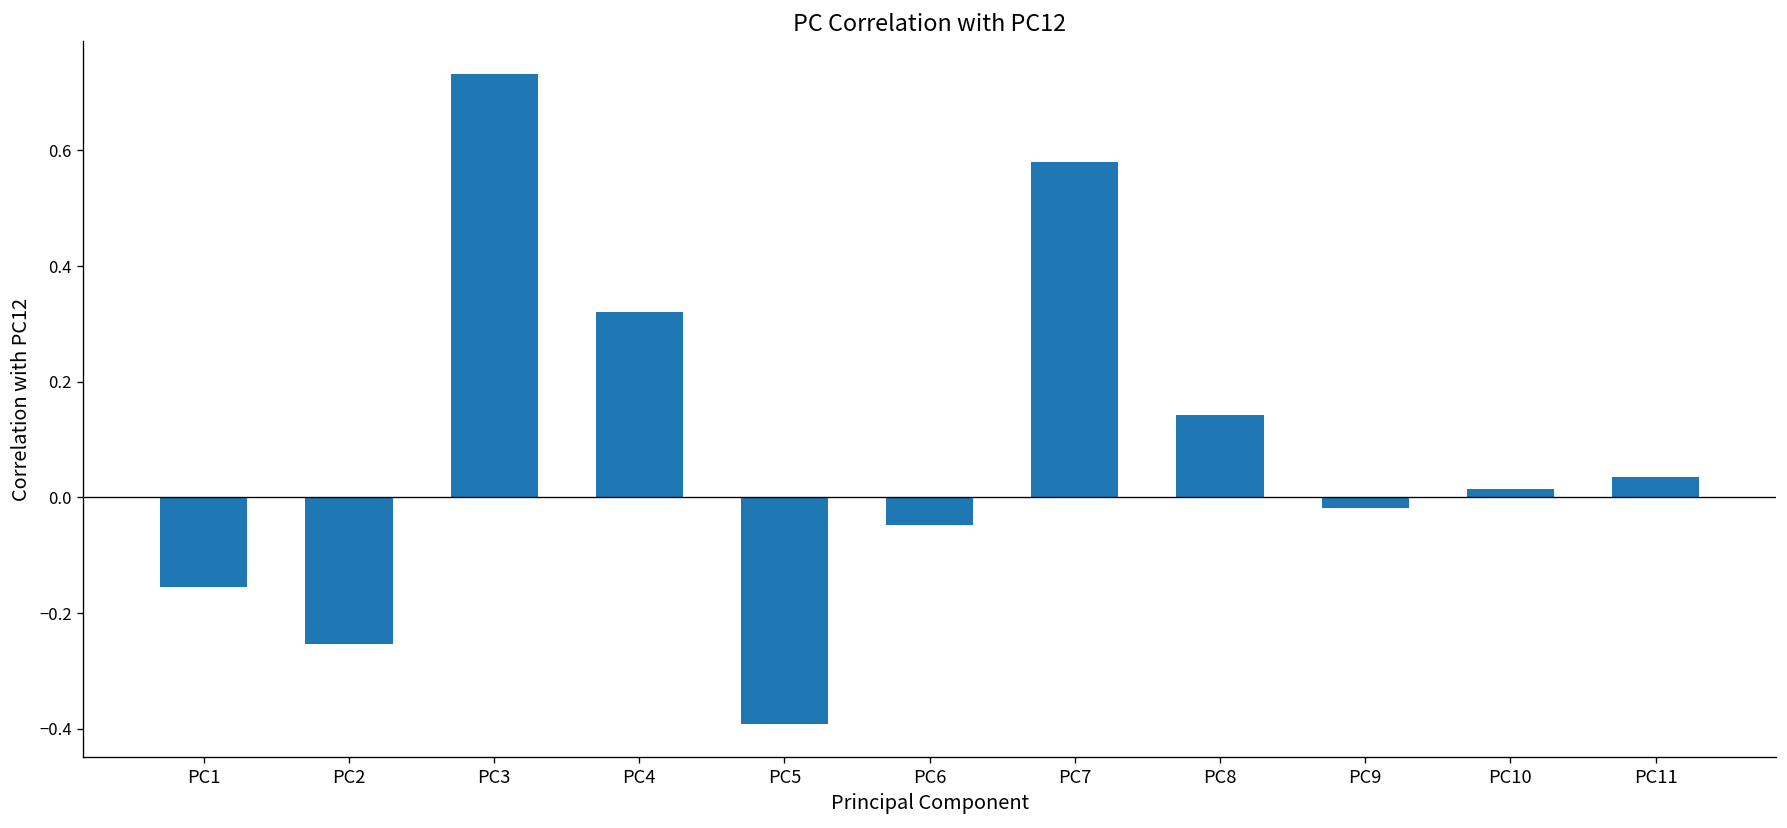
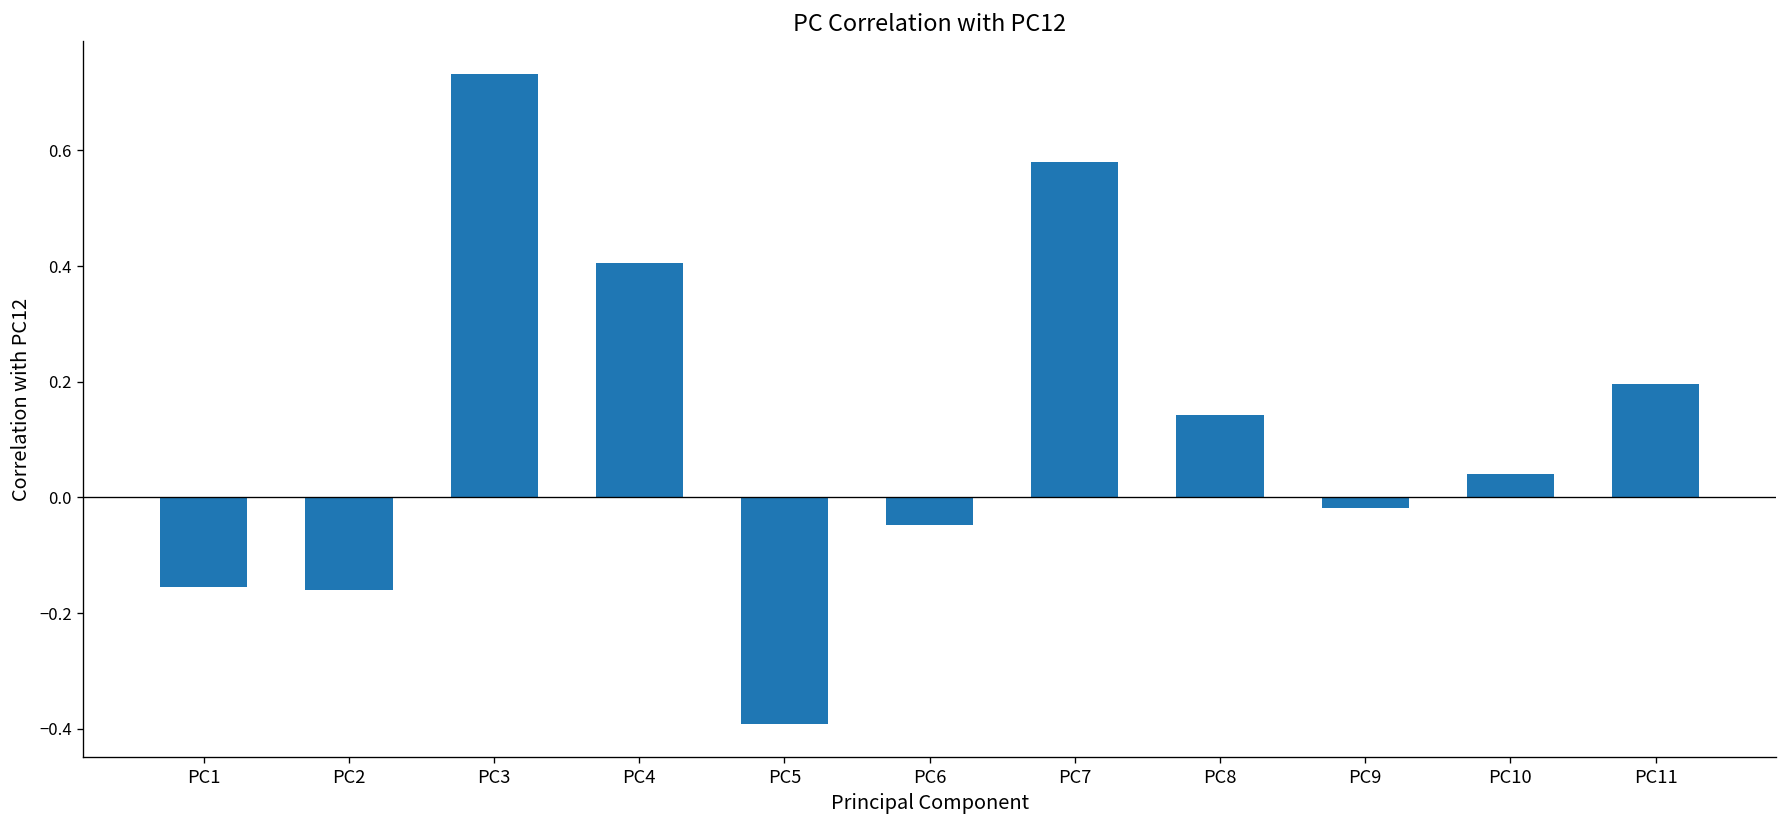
PC2: -0.25 -> -0.16
PC4: 0.32 -> 0.41
PC10: 0.01 -> 0.04
PC11: 0.04 -> 0.20
